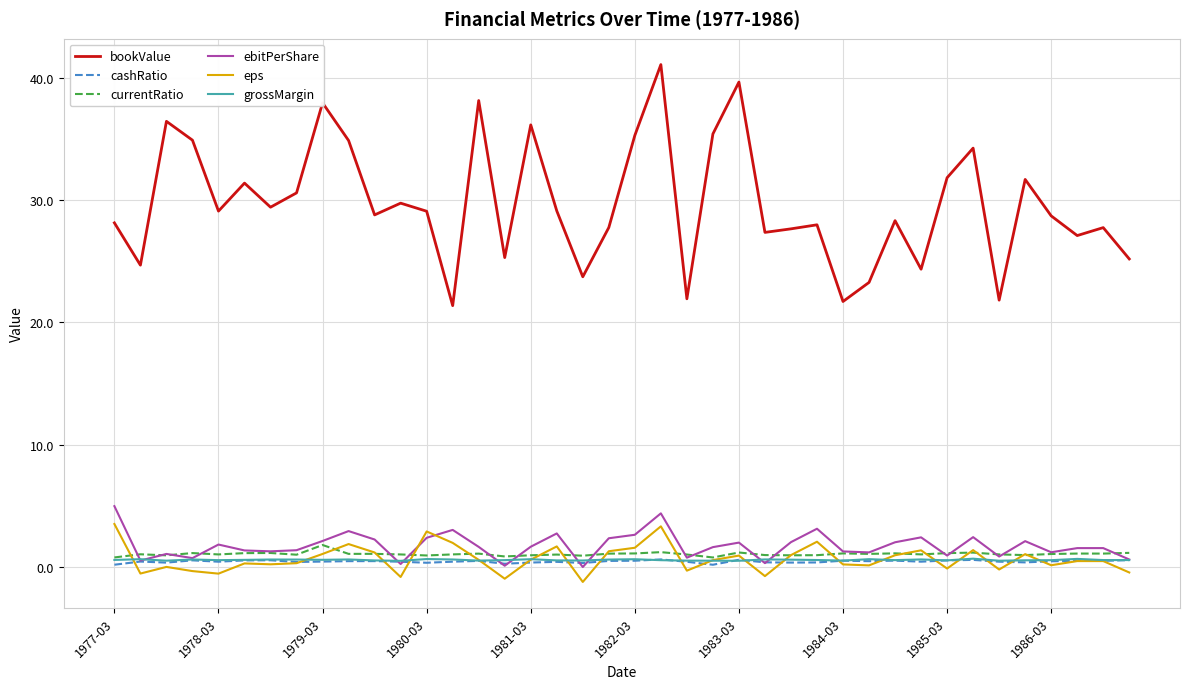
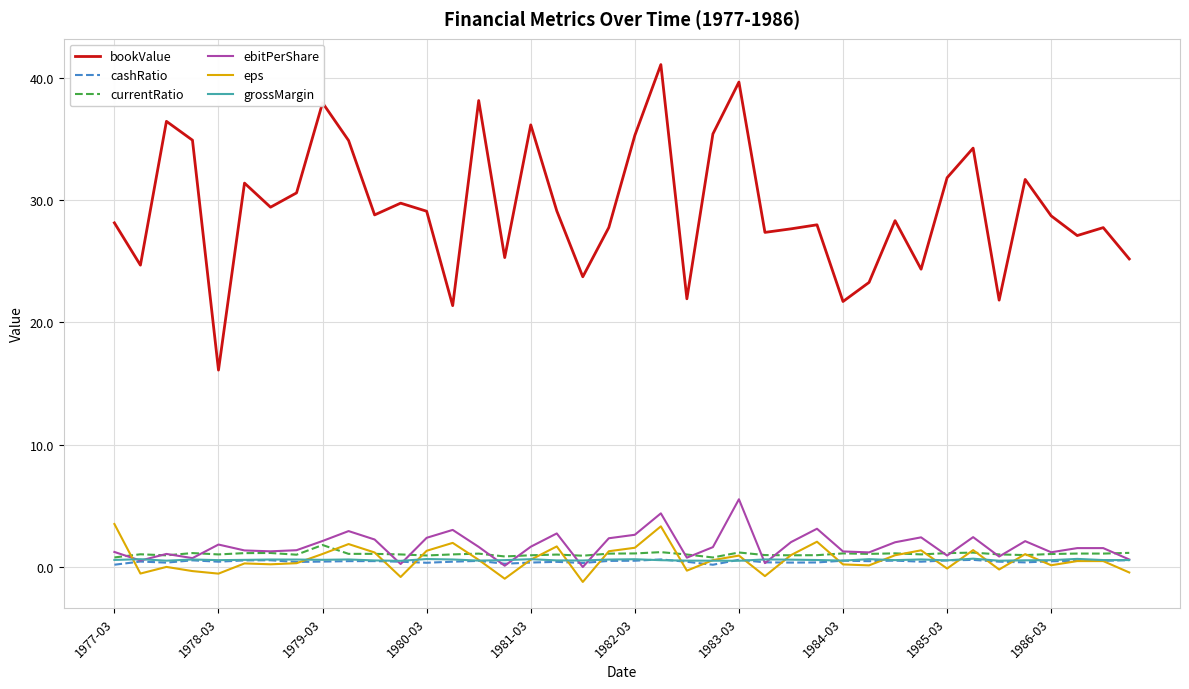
ebitPerShare, 1977-03: 5.0 -> 1.2
bookValue, 1978-03: 29.1 -> 16.1
eps, 1980-03: 2.9 -> 1.3
ebitPerShare, 1983-03: 2.0 -> 5.5
